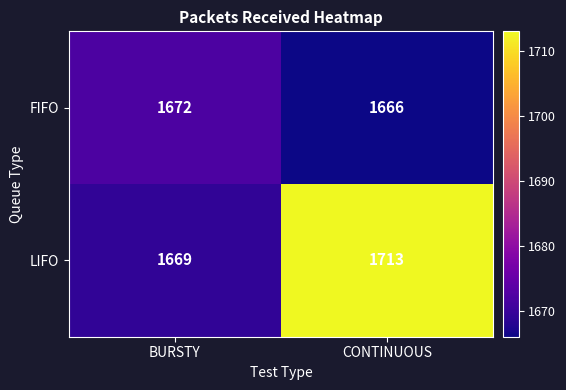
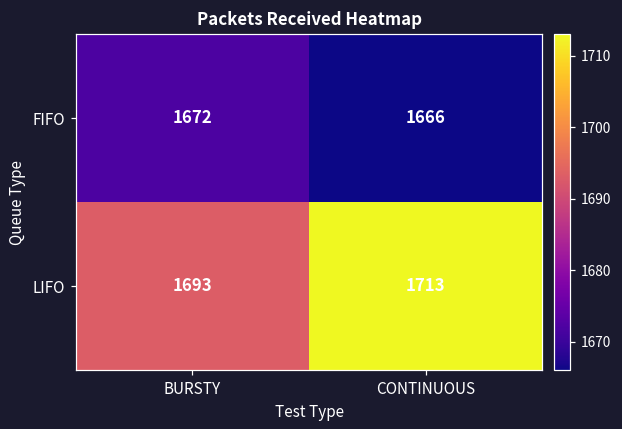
LIFO, BURSTY: 1669 -> 1693
